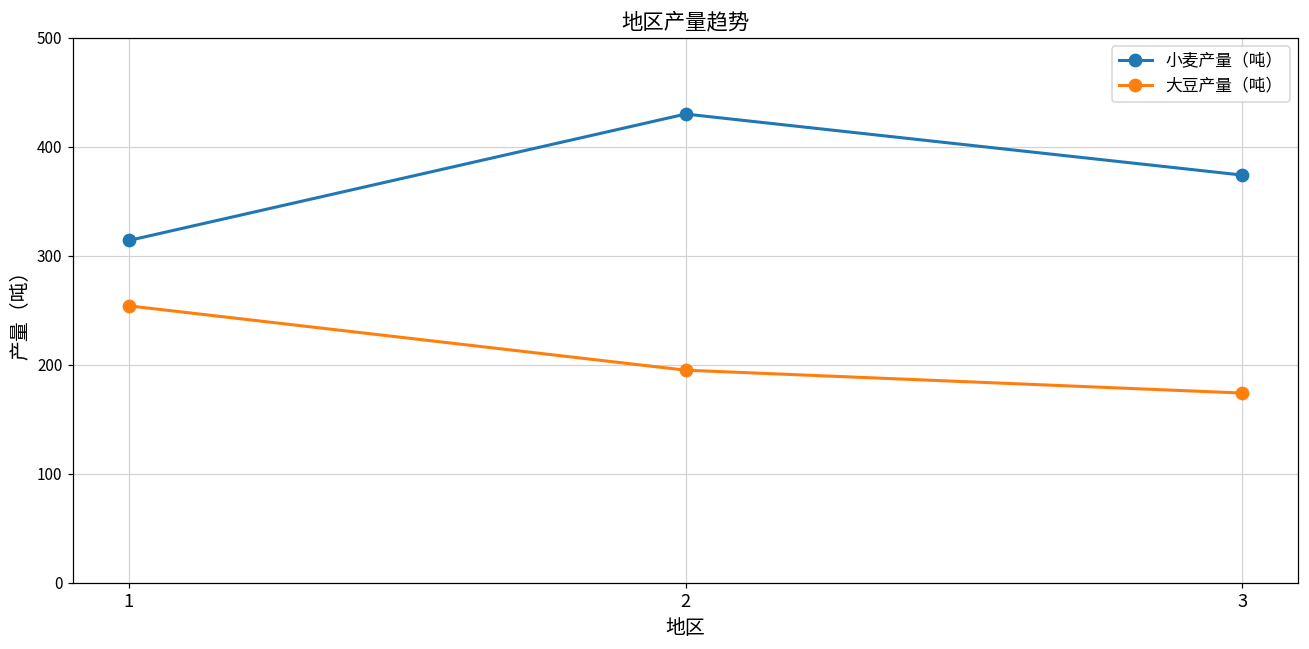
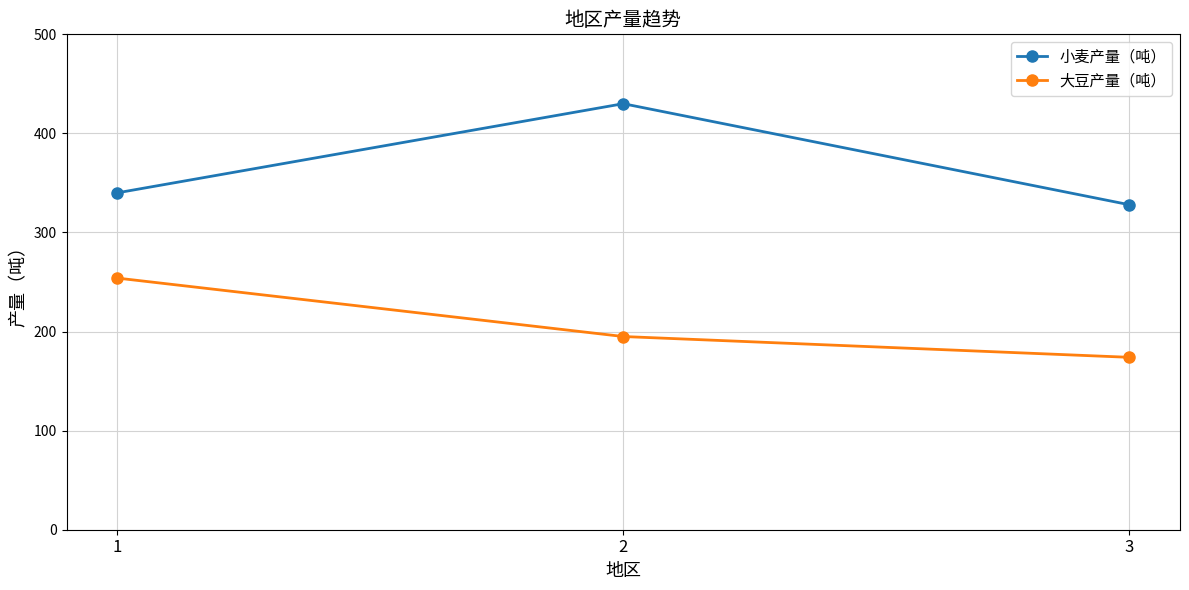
小麦产量（吨）, 1: 310 -> 340
小麦产量（吨）, 3: 370 -> 330
